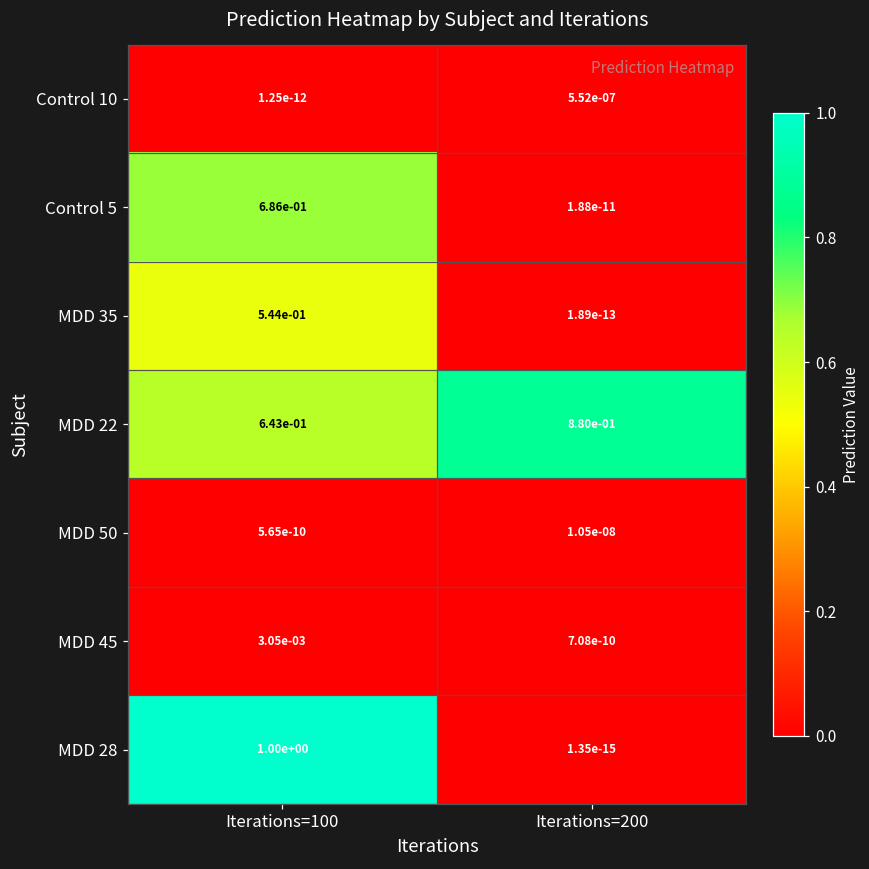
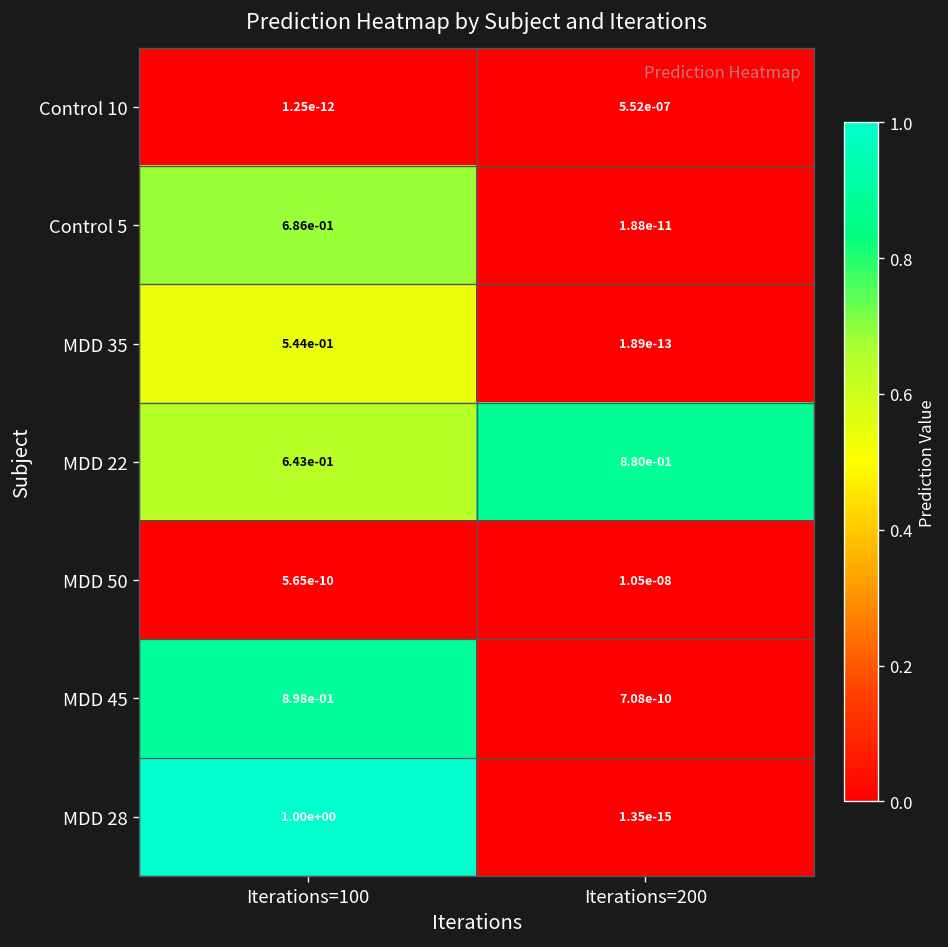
MDD 45, Iterations=100: 3.05e-03 -> 8.98e-01
